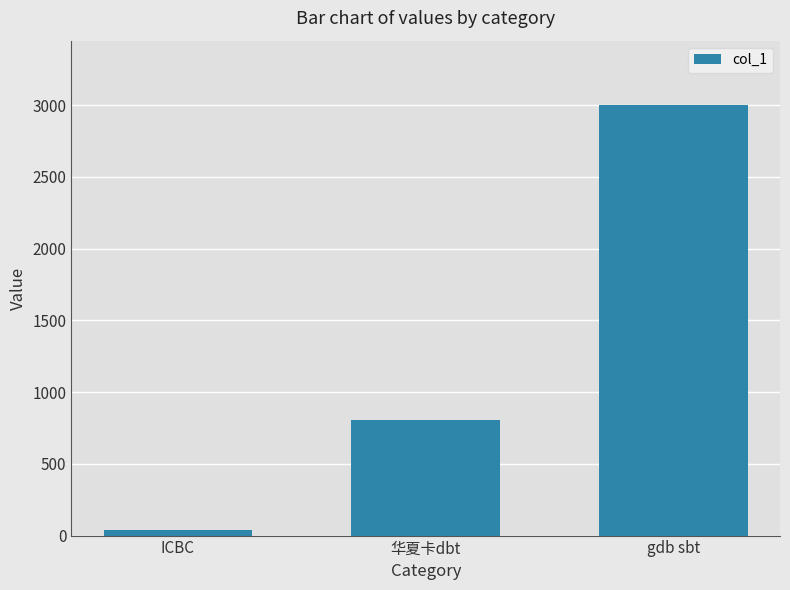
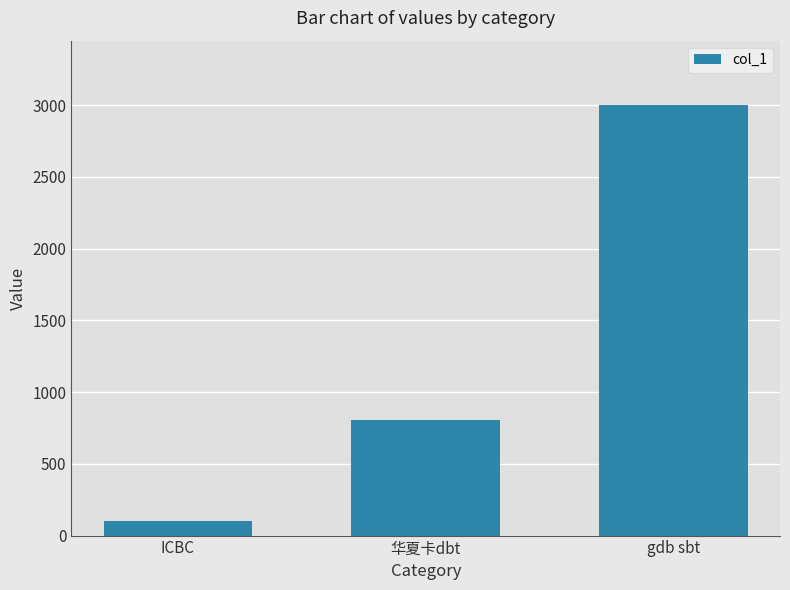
ICBC: 40 -> 100
